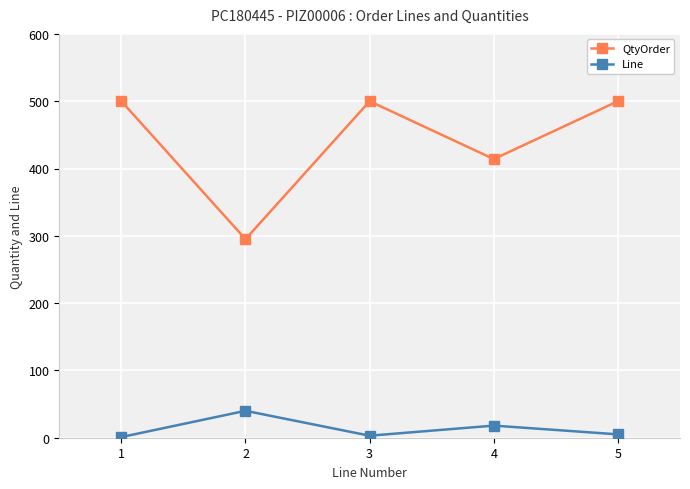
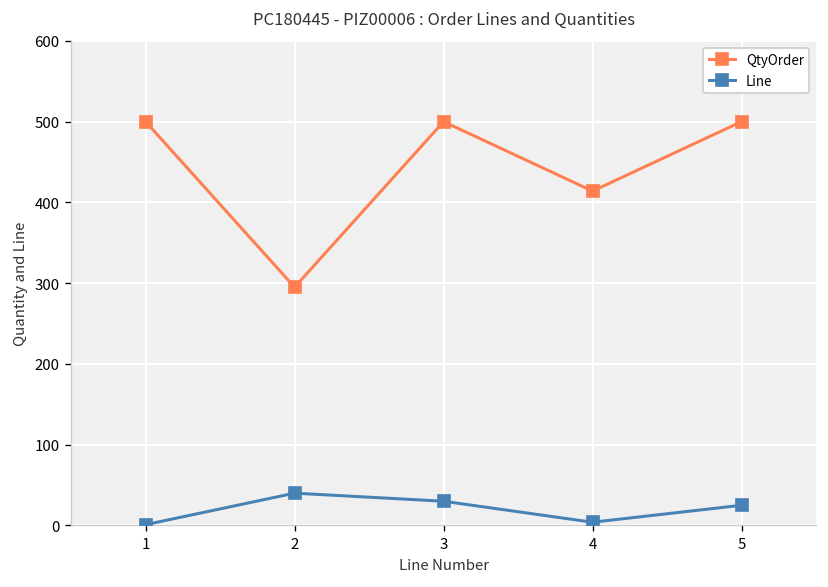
Line, 3: 0 -> 30
Line, 4: 20 -> 0
Line, 5: 10 -> 30
